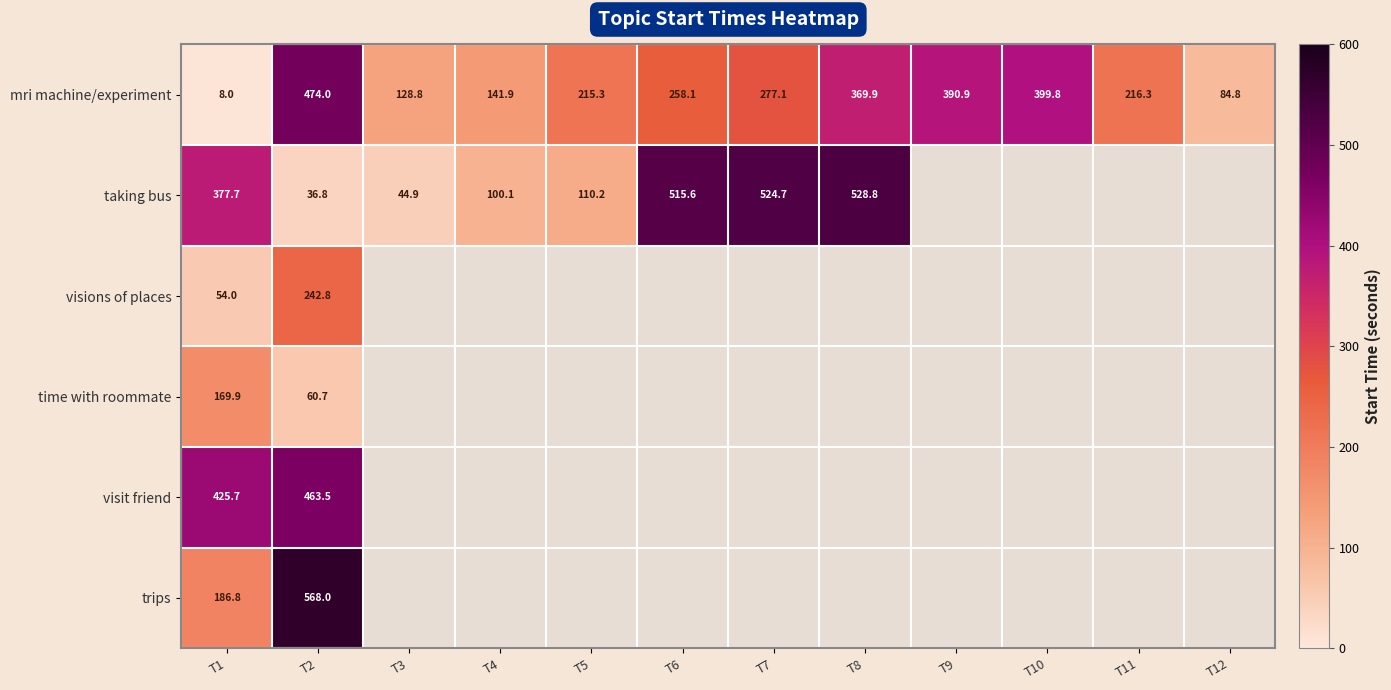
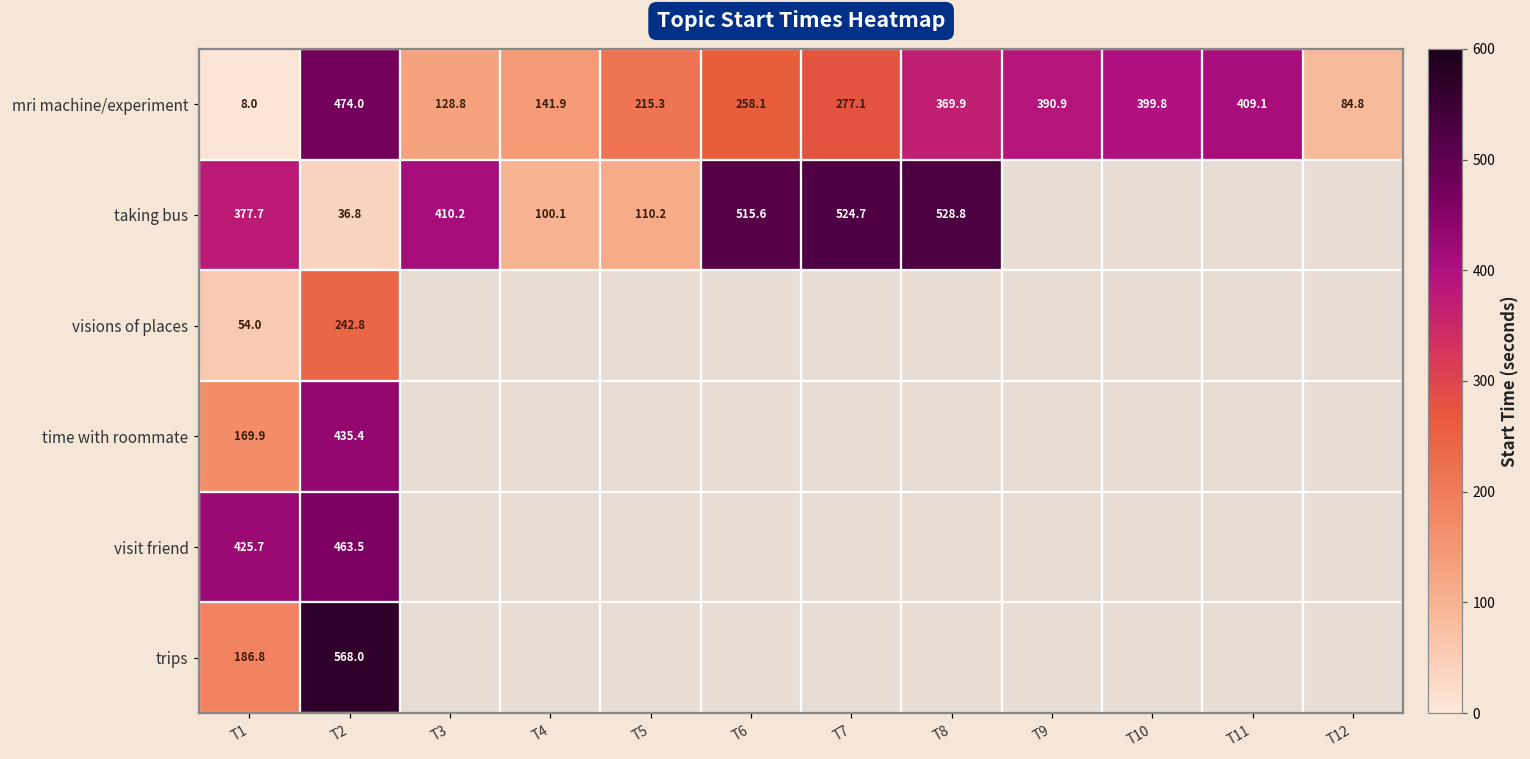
mri machine/experiment, T11: 216.3 -> 409.1
taking bus, T3: 44.9 -> 410.2
time with roommate, T2: 60.7 -> 435.4
